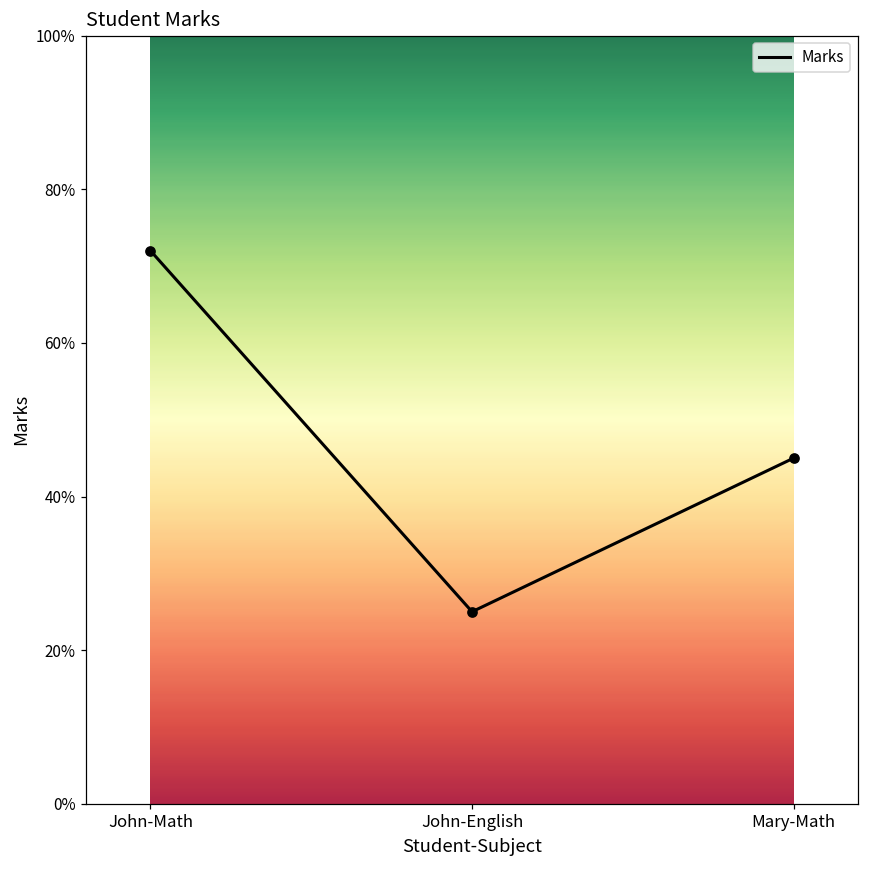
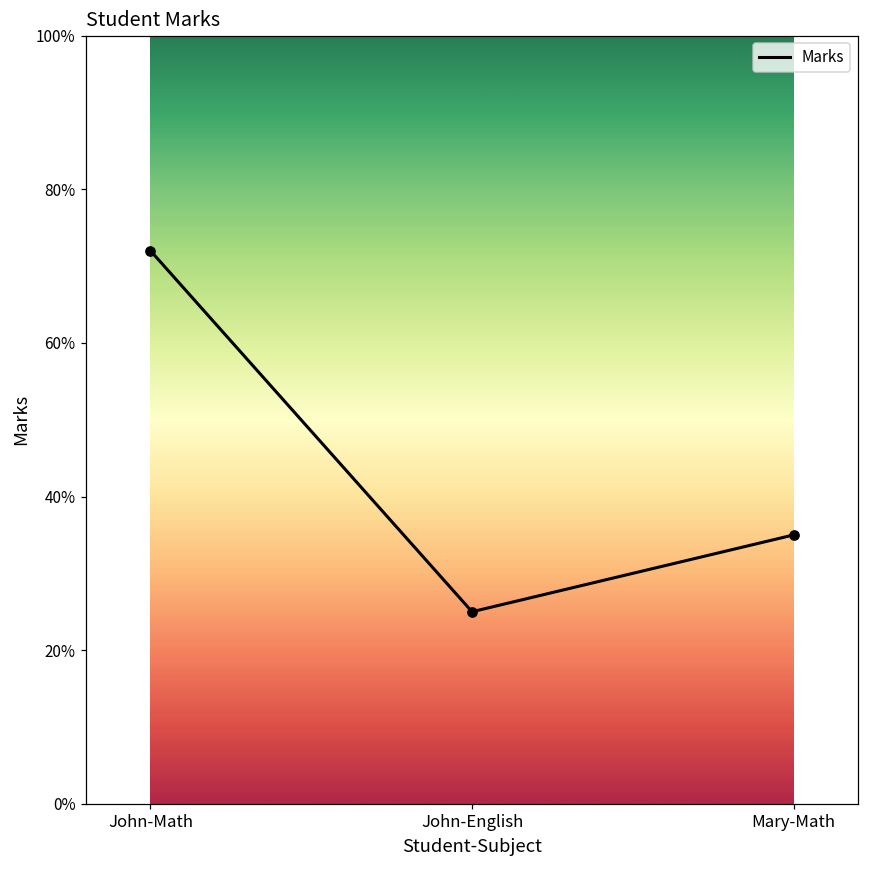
Mary-Math: 45% -> 35%
